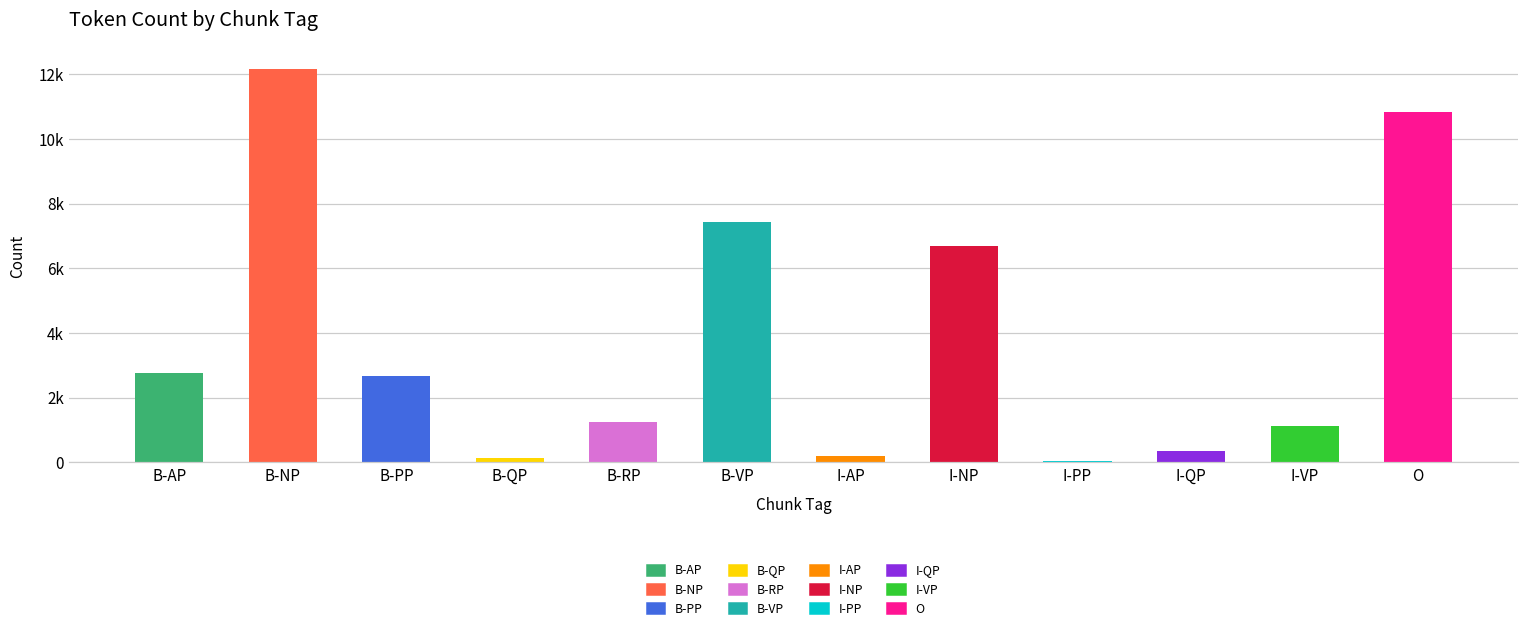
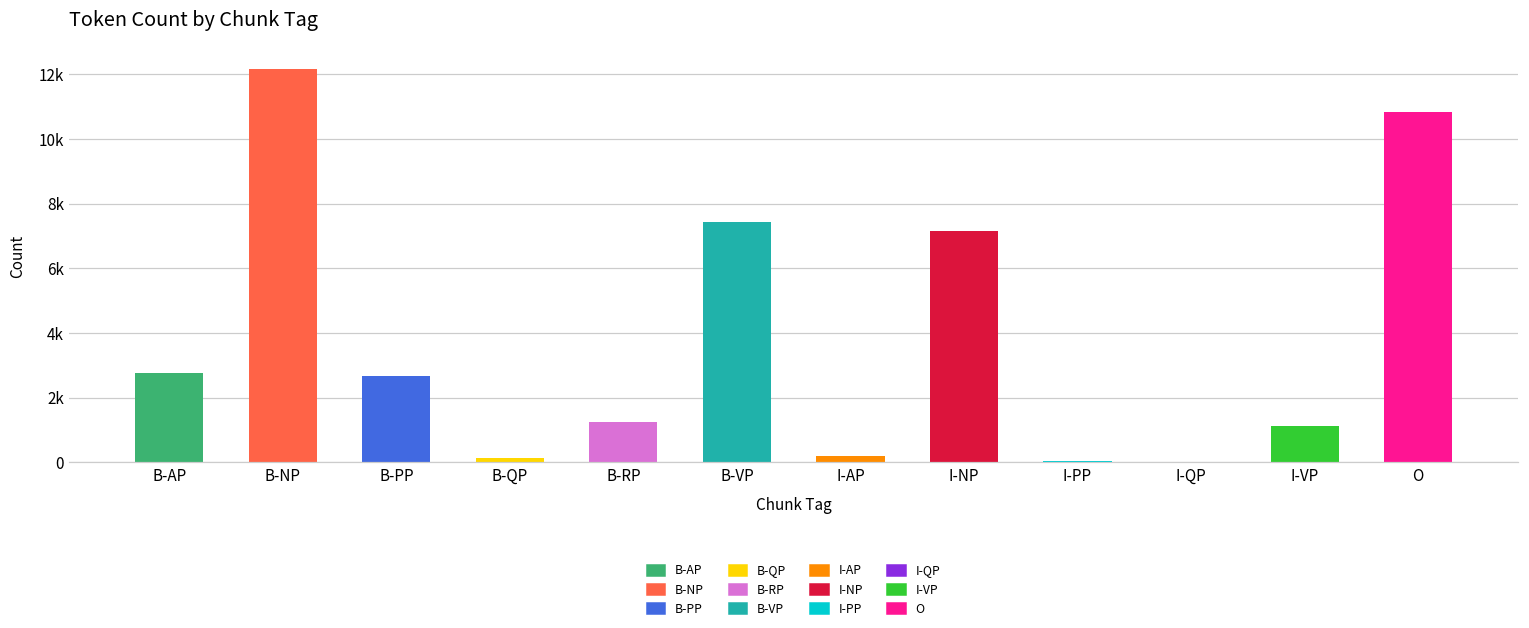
I-NP: 6700 -> 7200
I-QP: 400 -> 0
